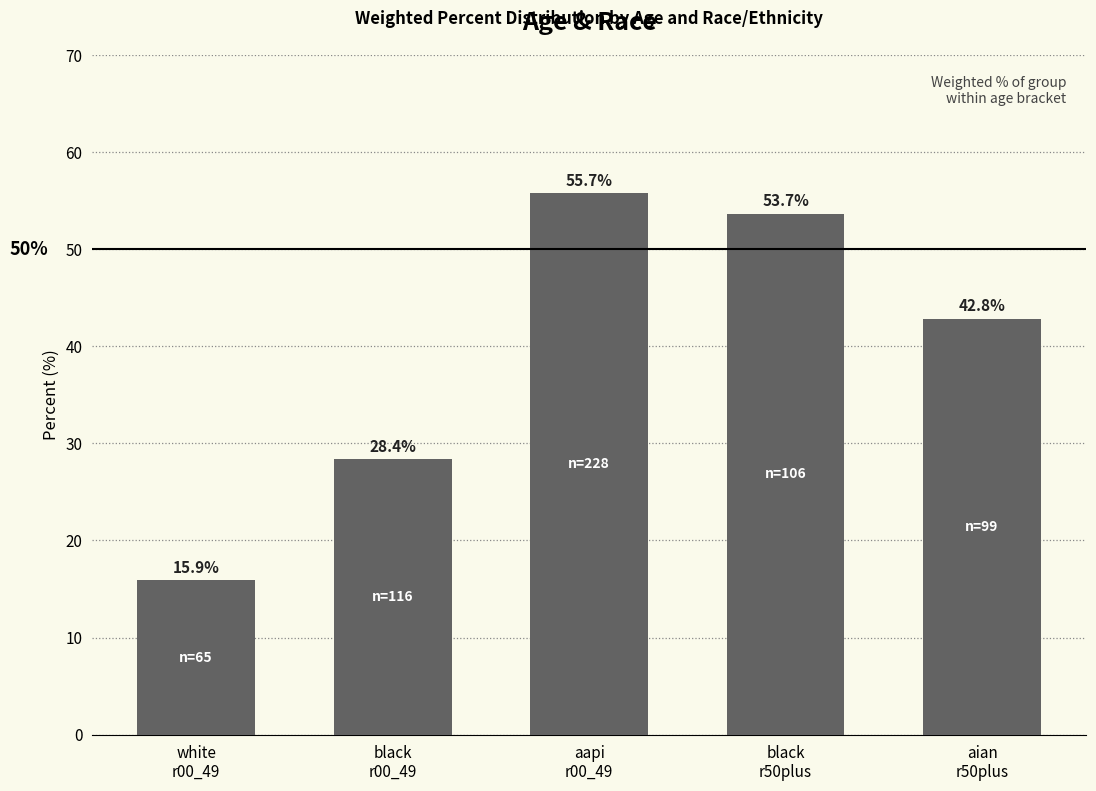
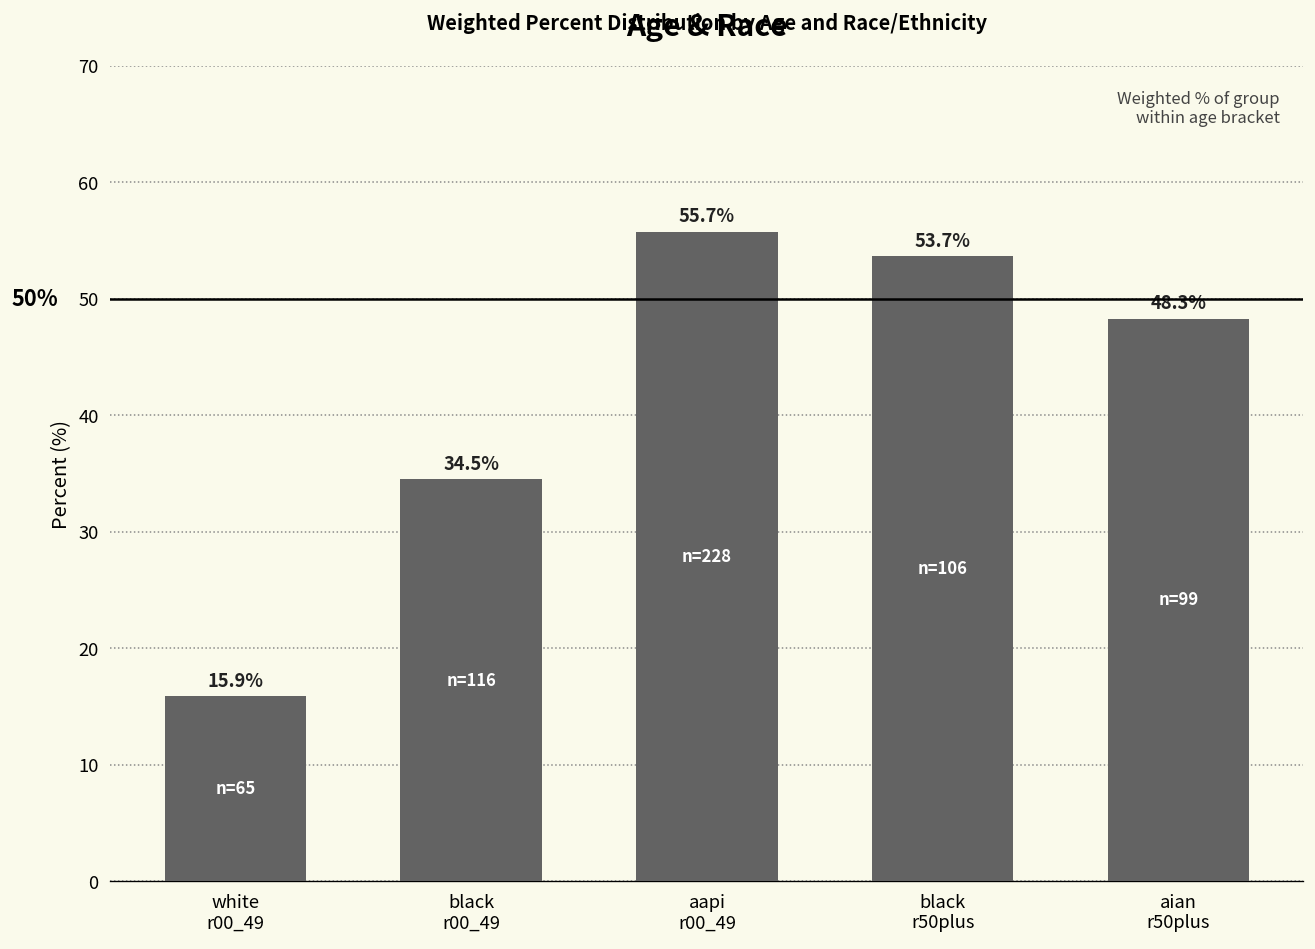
black r00_49: 28.4% -> 34.5%
aian r50plus: 42.8% -> 48.3%
